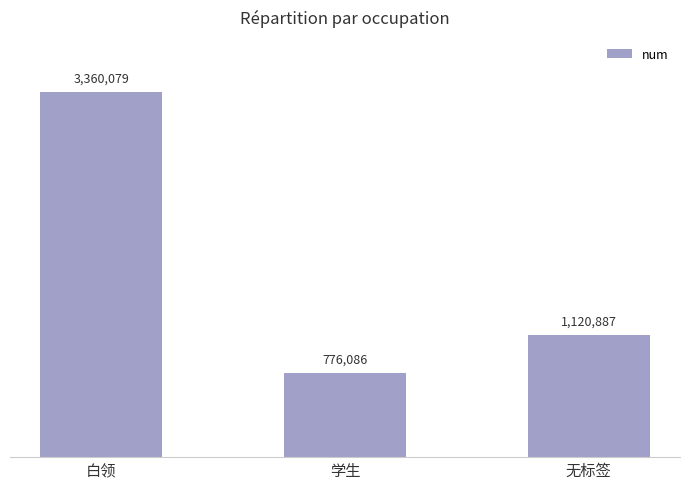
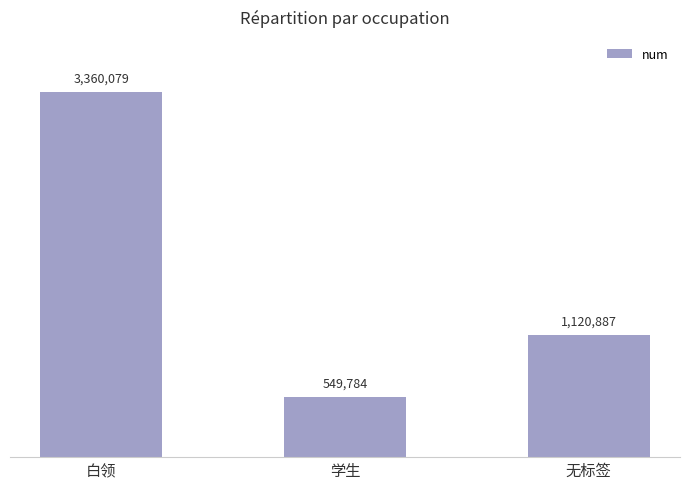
学生: 776,086 -> 549,784
